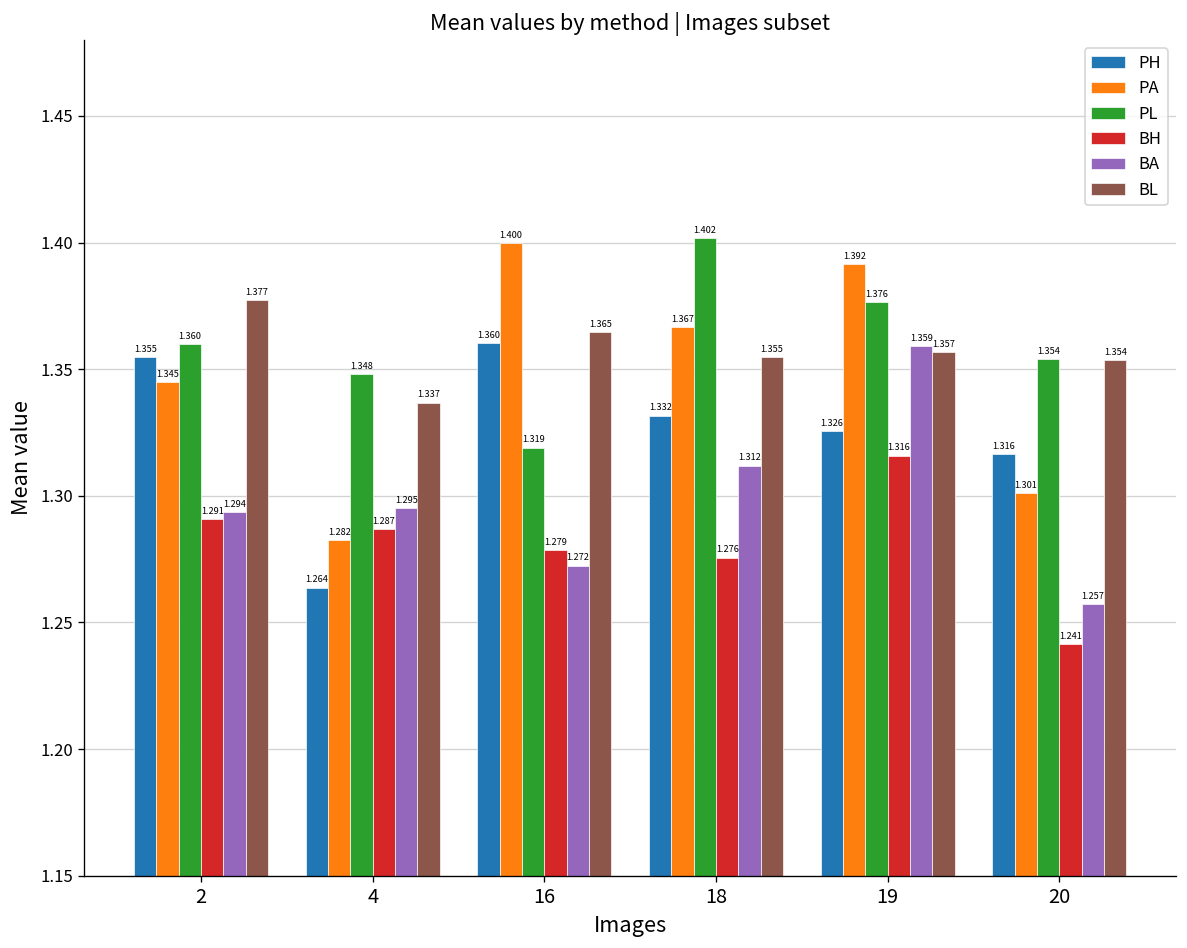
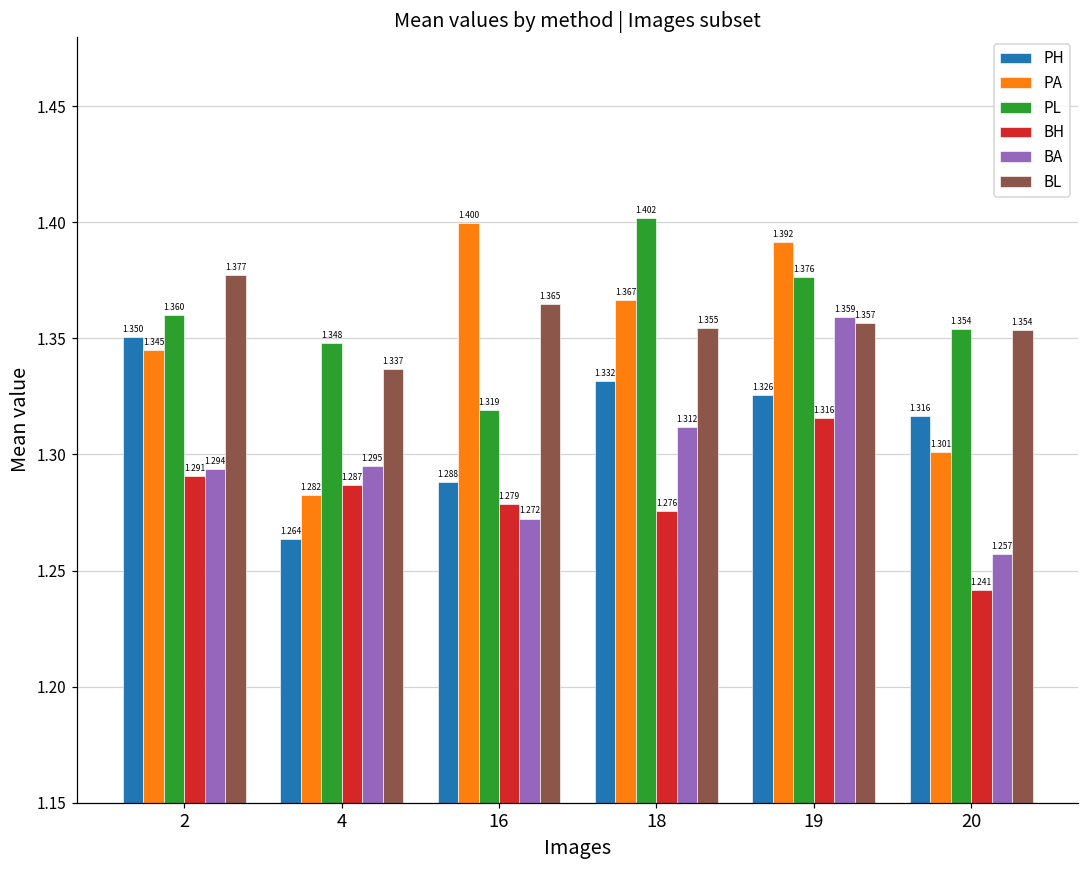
PH, 2: 1.355 -> 1.350
PH, 16: 1.360 -> 1.288
